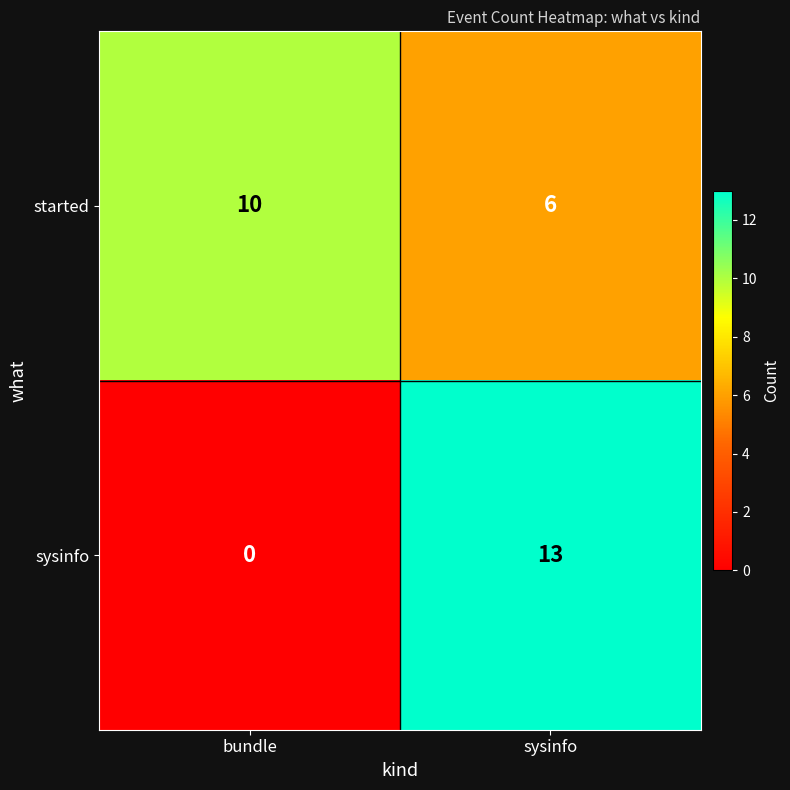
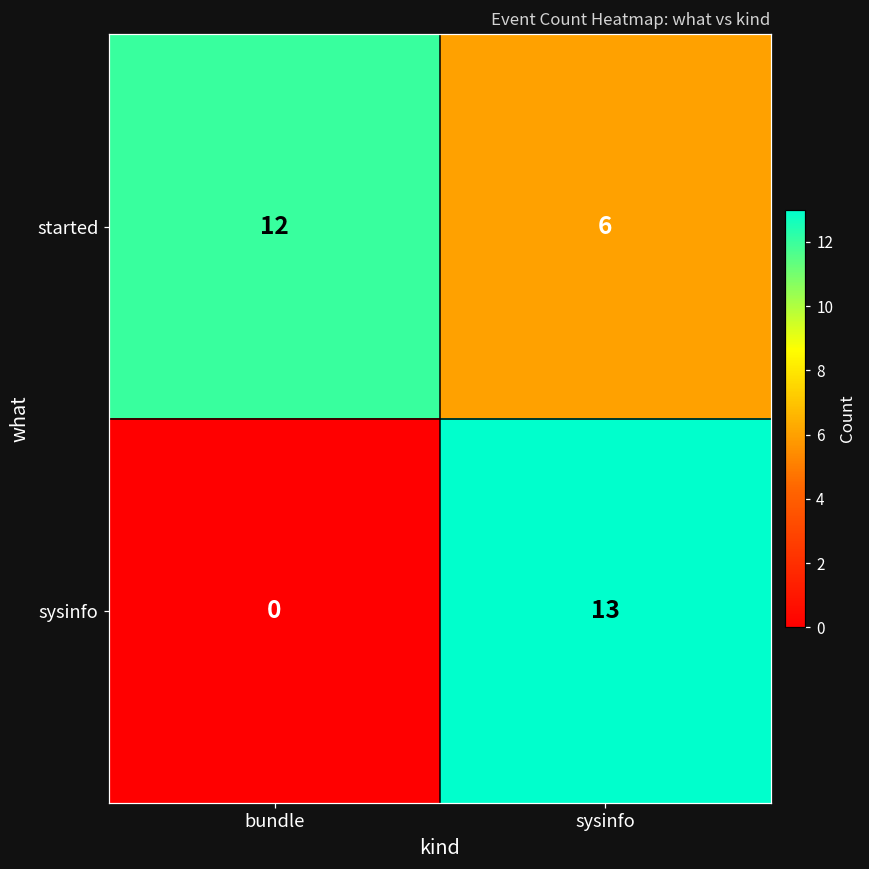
started, bundle: 10 -> 12
